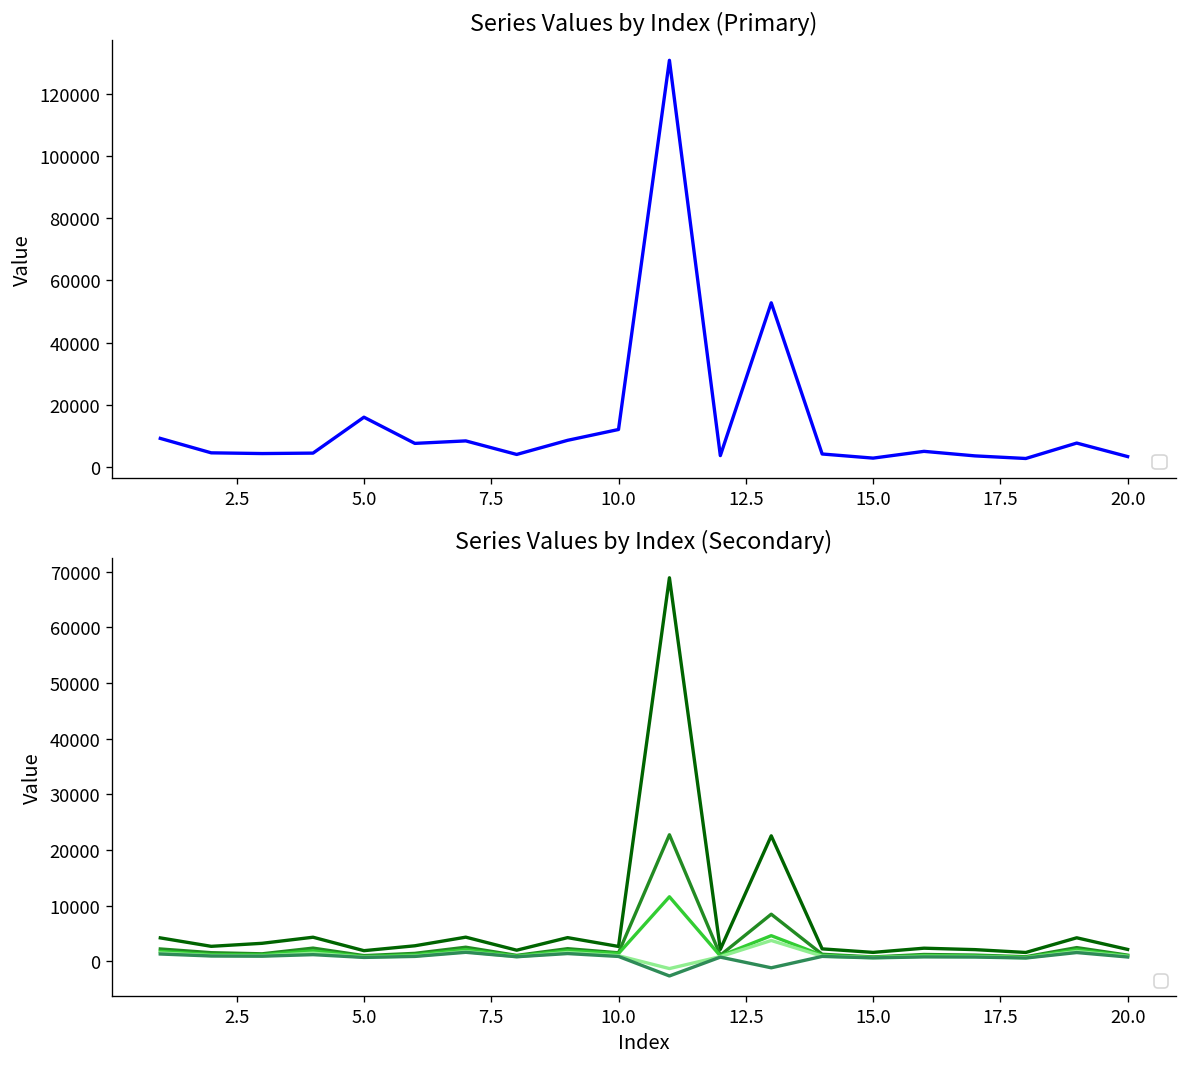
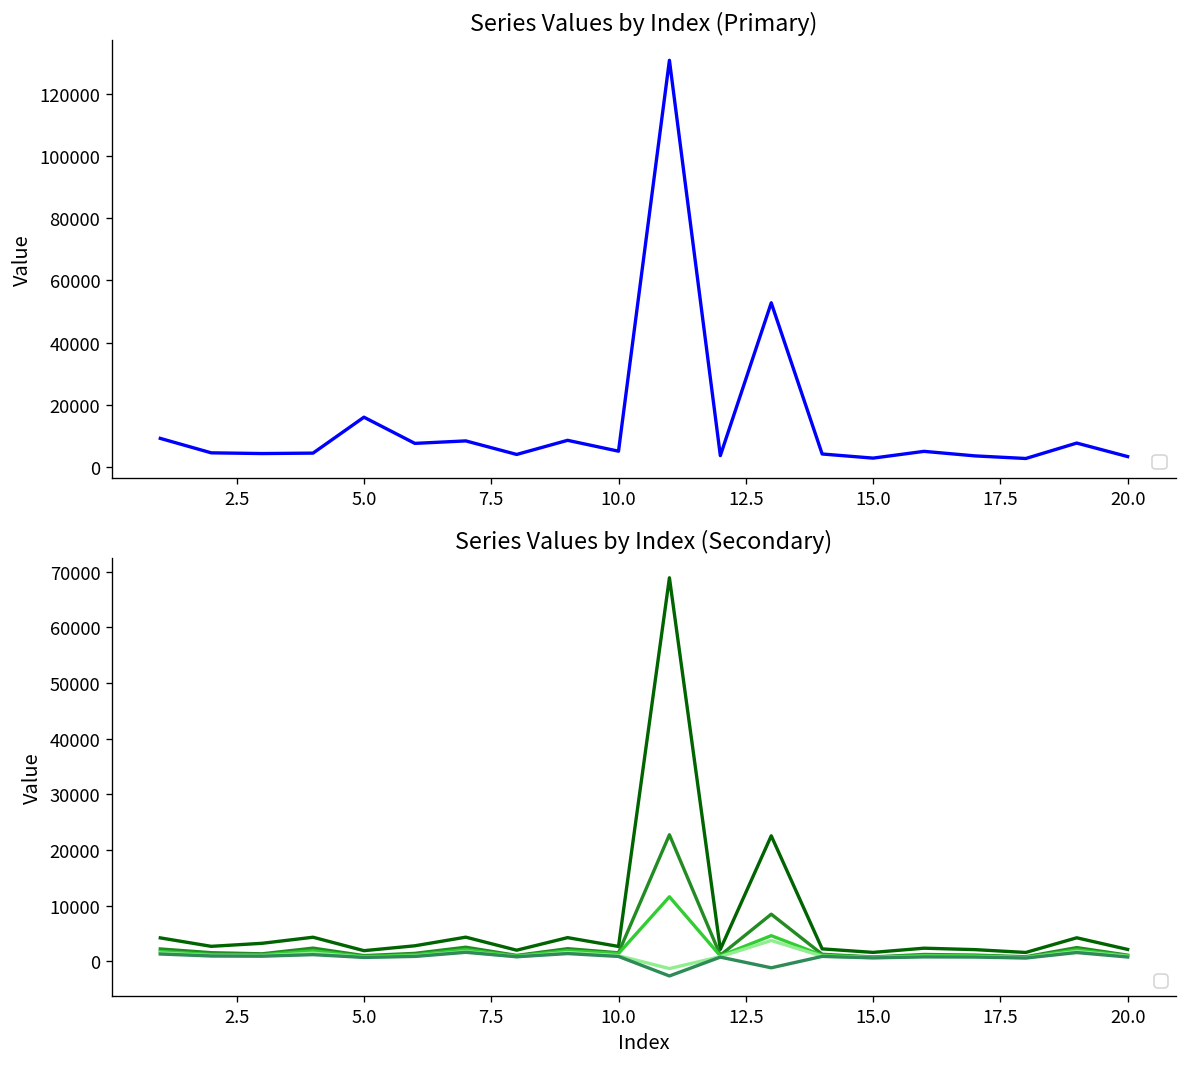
Series Values by Index (Primary), 10.0: 12000 -> 5000
